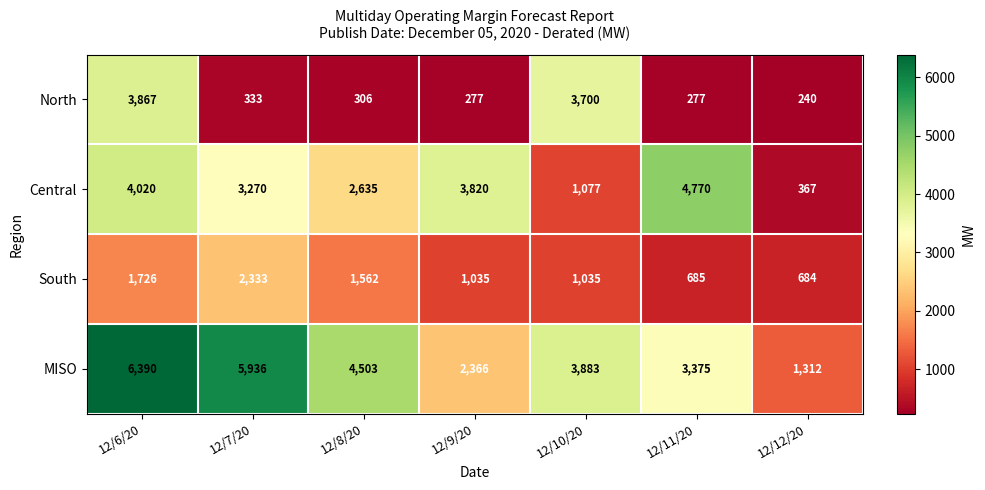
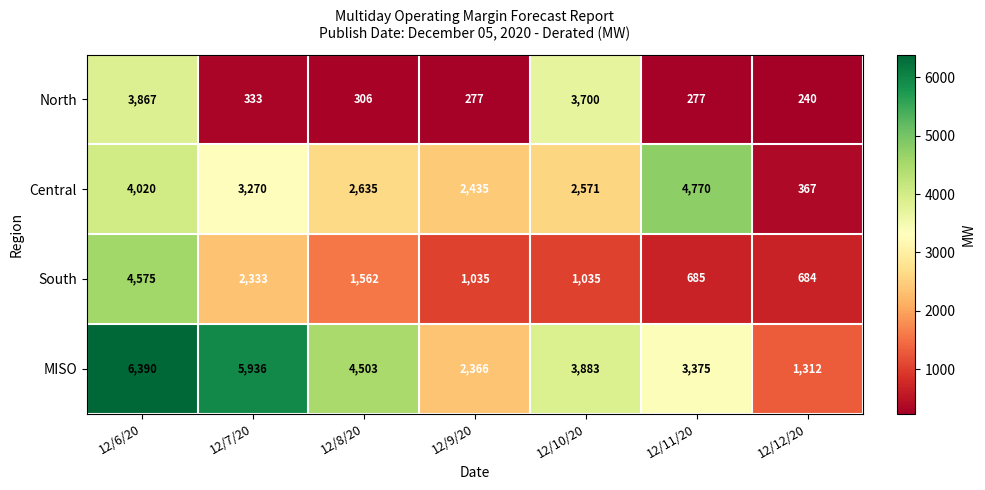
Central, 12/9/20: 3,820 -> 2,435
Central, 12/10/20: 1,077 -> 2,571
South, 12/6/20: 1,726 -> 4,575
